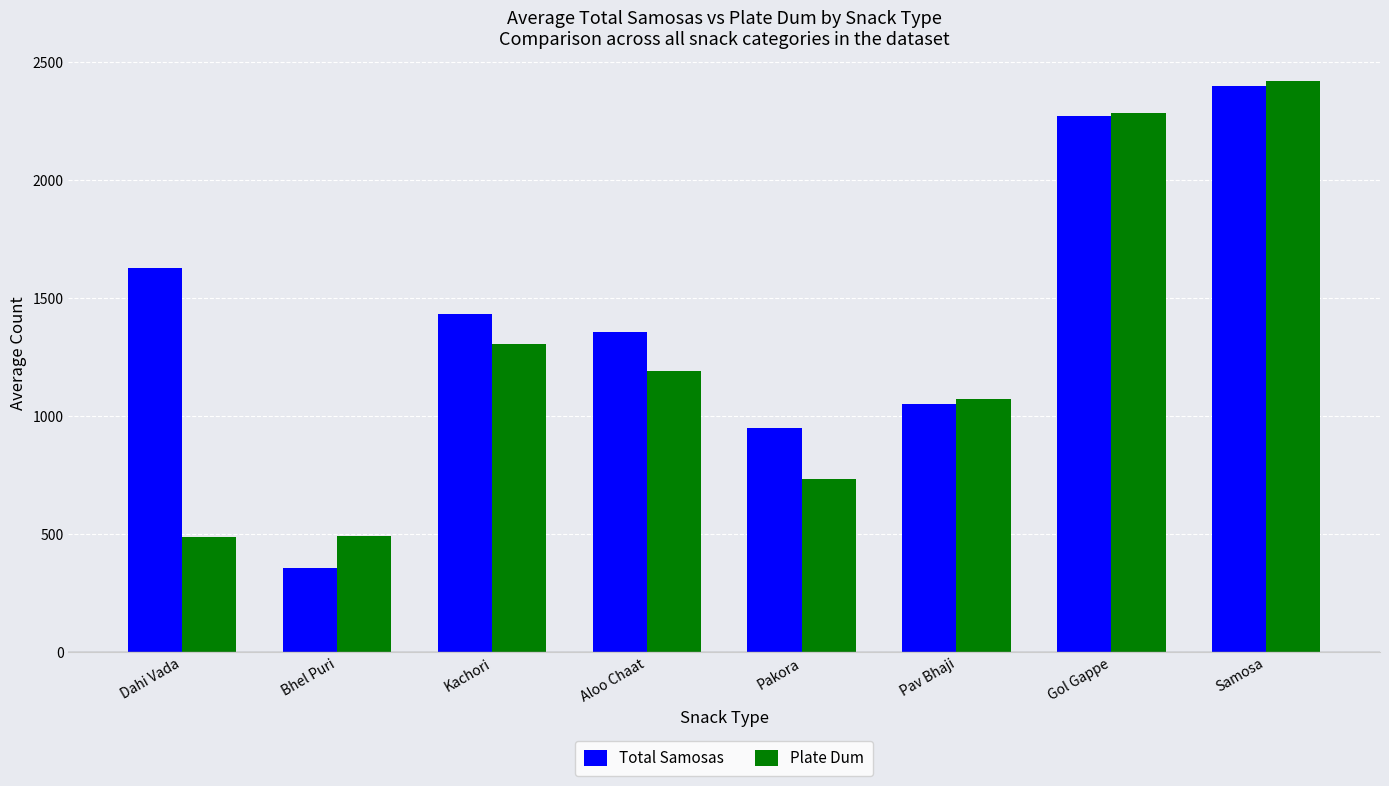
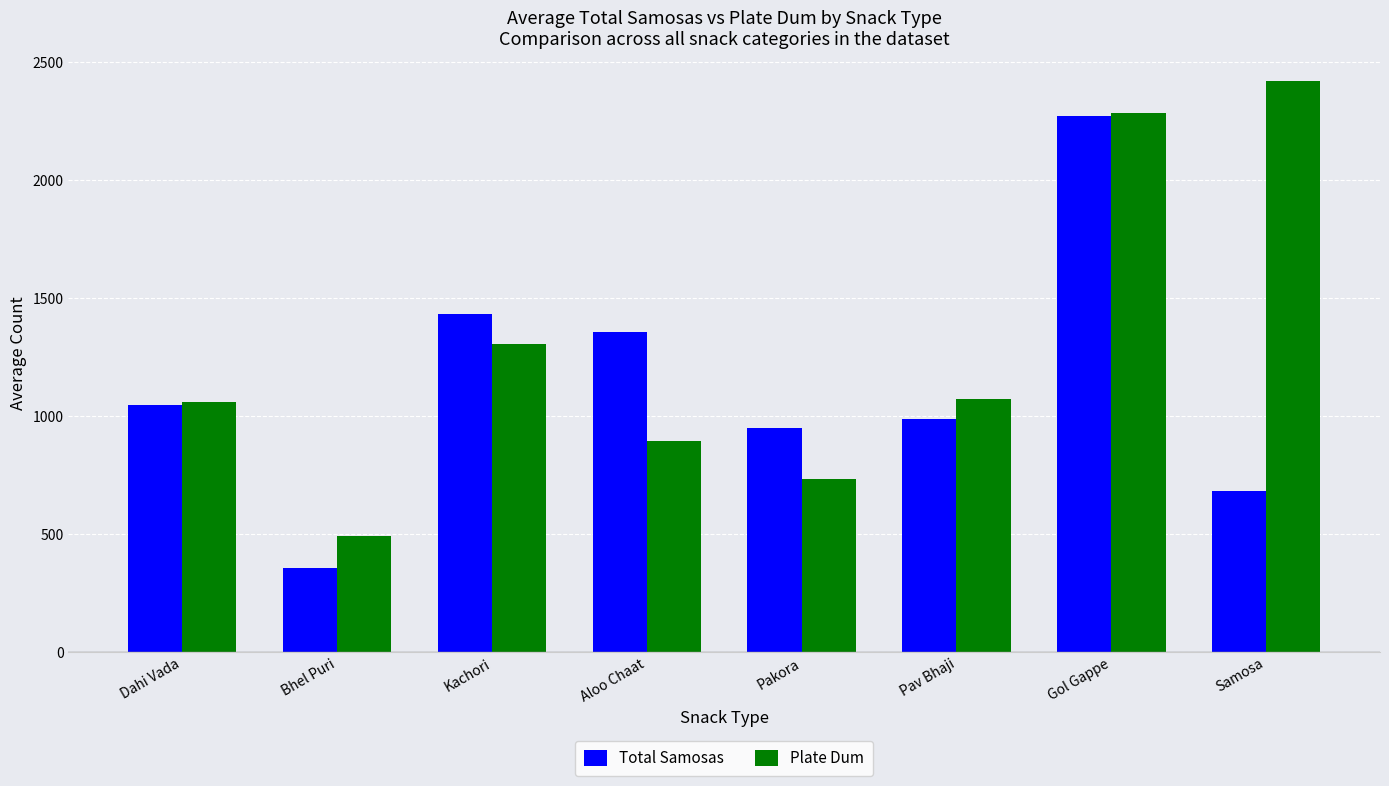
Total Samosas, Dahi Vada: 1630 -> 1040
Plate Dum, Dahi Vada: 480 -> 1060
Plate Dum, Aloo Chaat: 1190 -> 890
Total Samosas, Pav Bhaji: 1050 -> 990
Total Samosas, Samosa: 2400 -> 680
